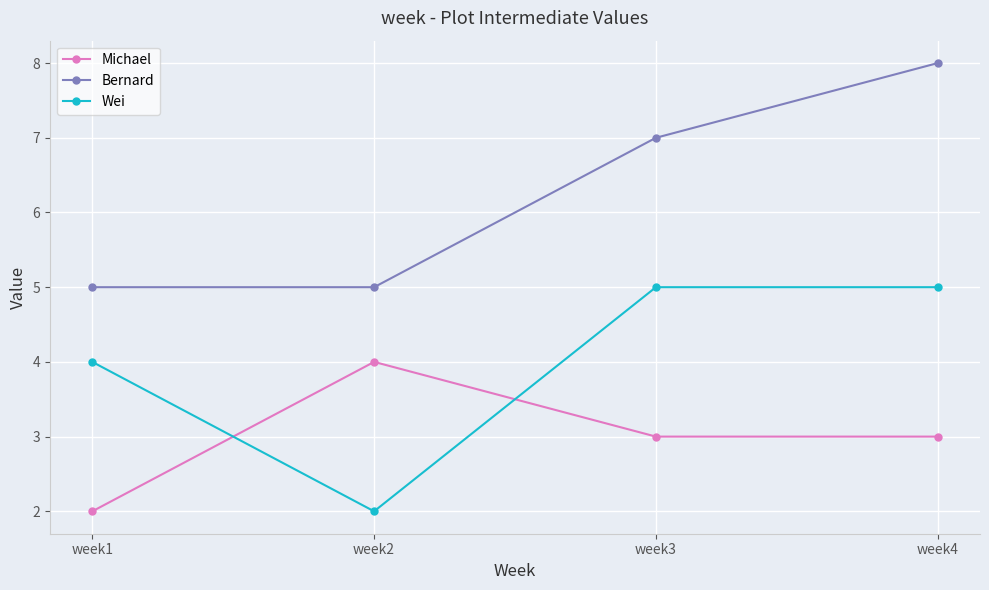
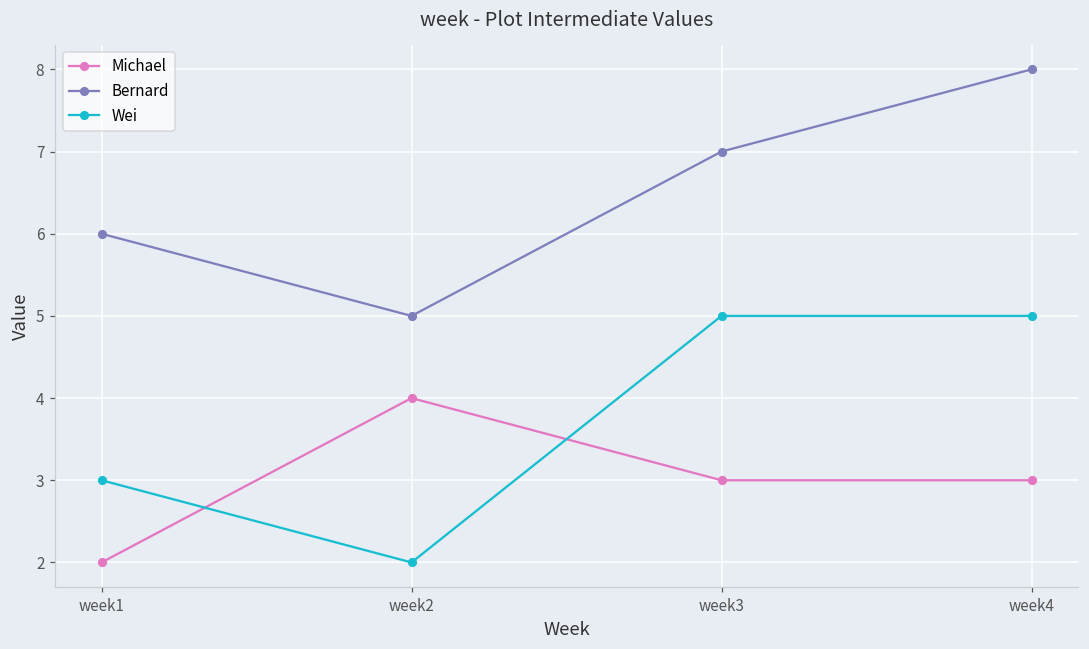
Bernard, week1: 5 -> 6
Wei, week1: 4 -> 3
